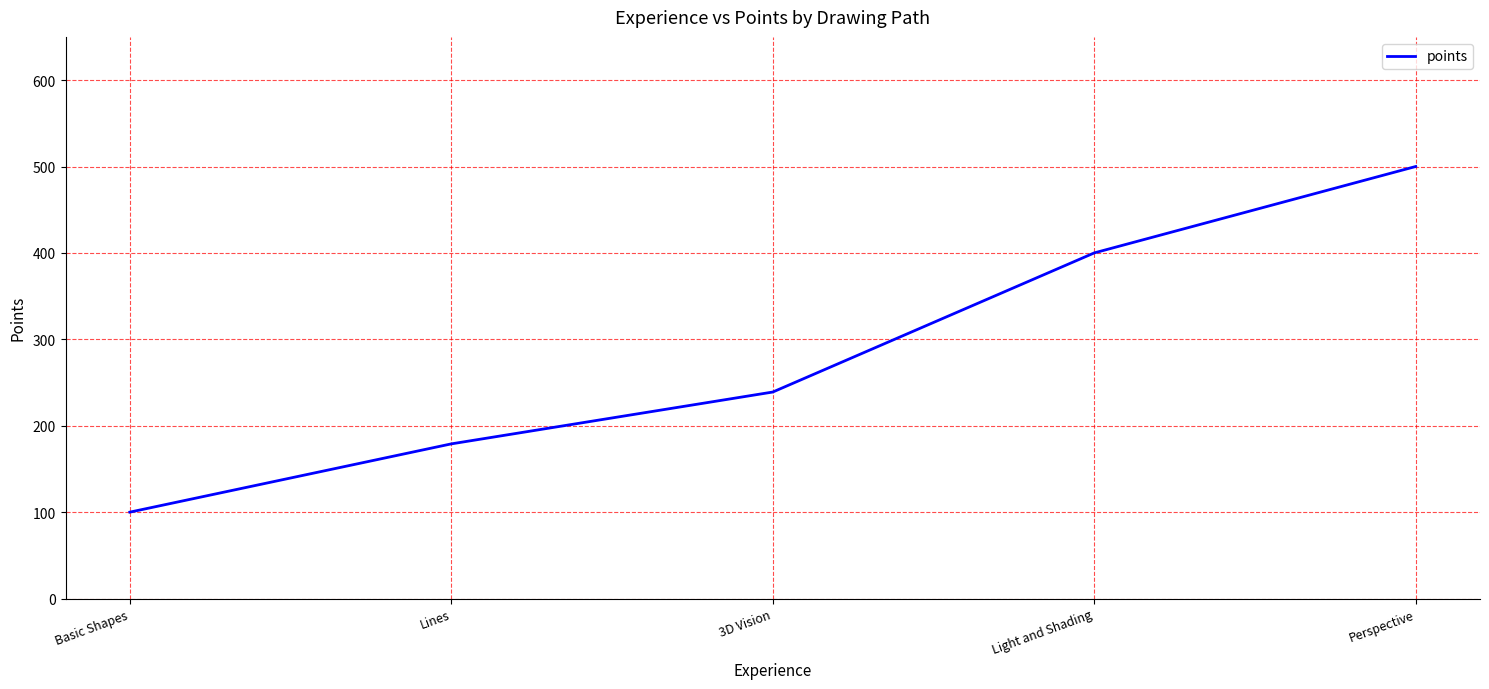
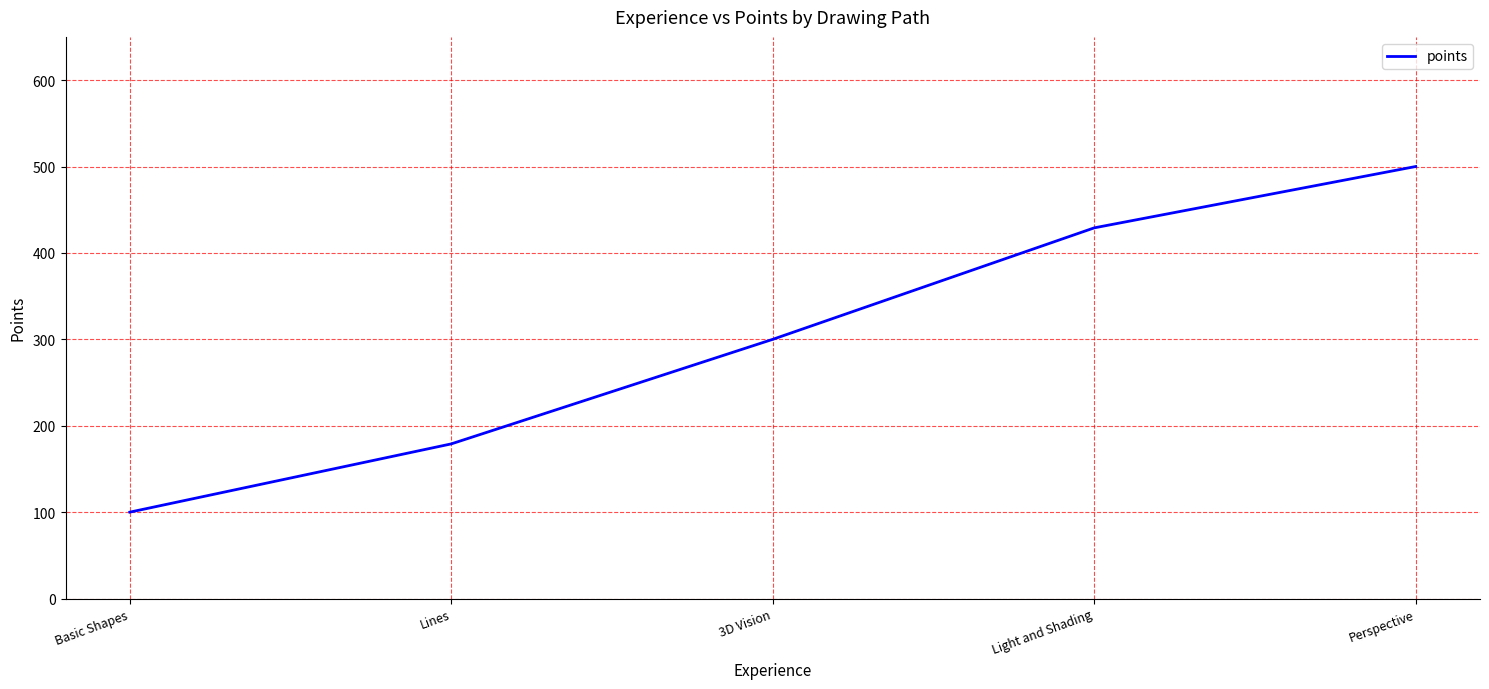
3D Vision: 240 -> 300
Light and Shading: 400 -> 430
